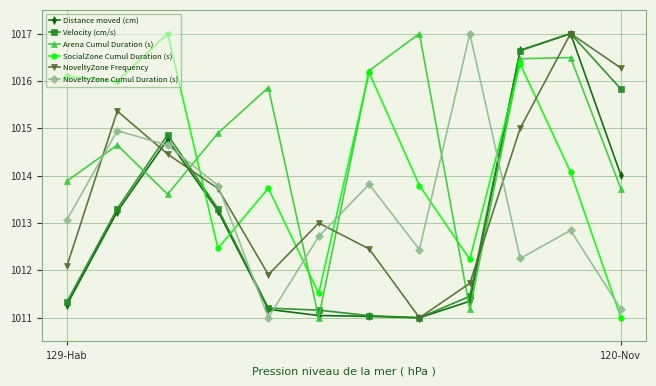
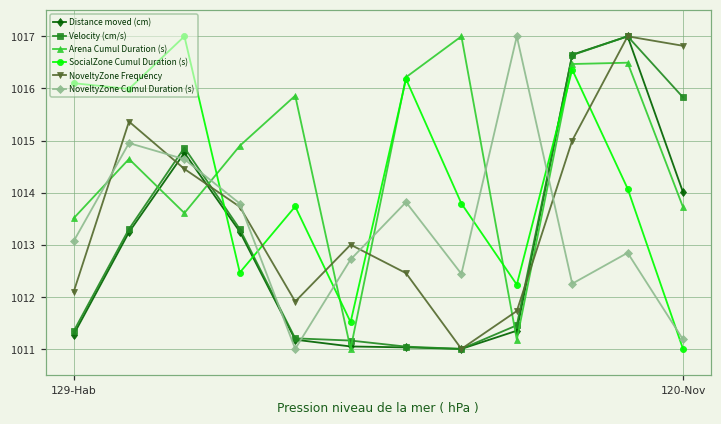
Arena Cumul Duration (s), 129-Hab: 1013.9 -> 1013.5
NoveltyZone Frequency, 120-Nov: 1016.3 -> 1016.8
